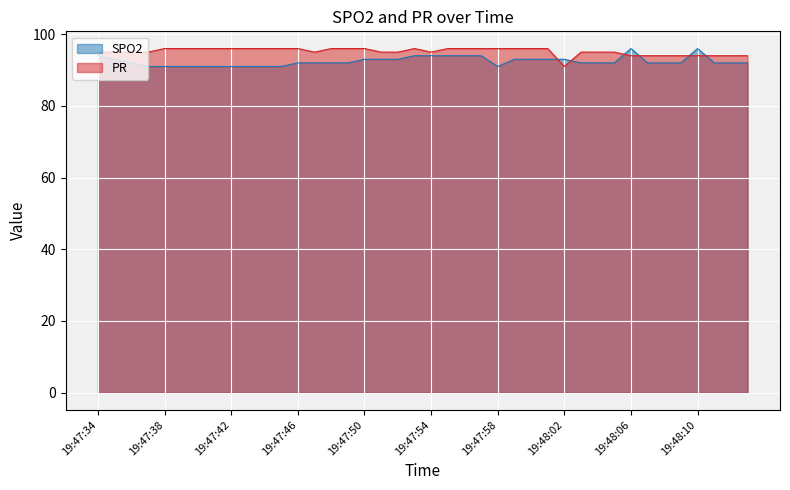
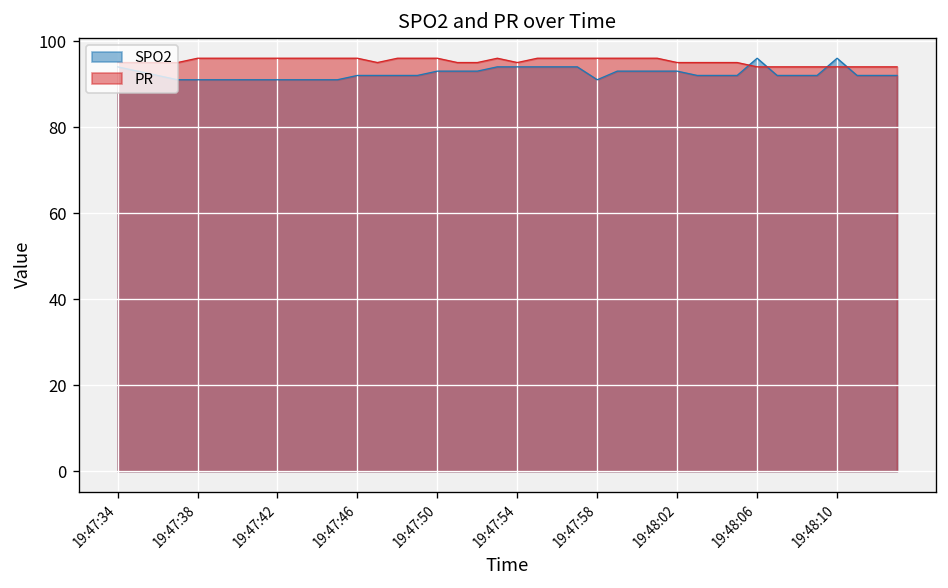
PR, 19:48:02: 91 -> 95
